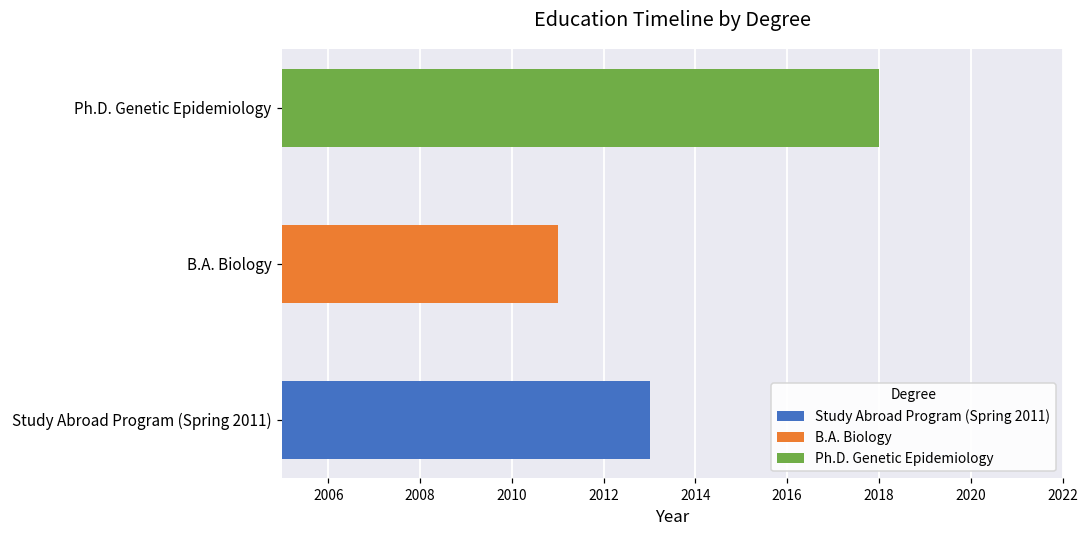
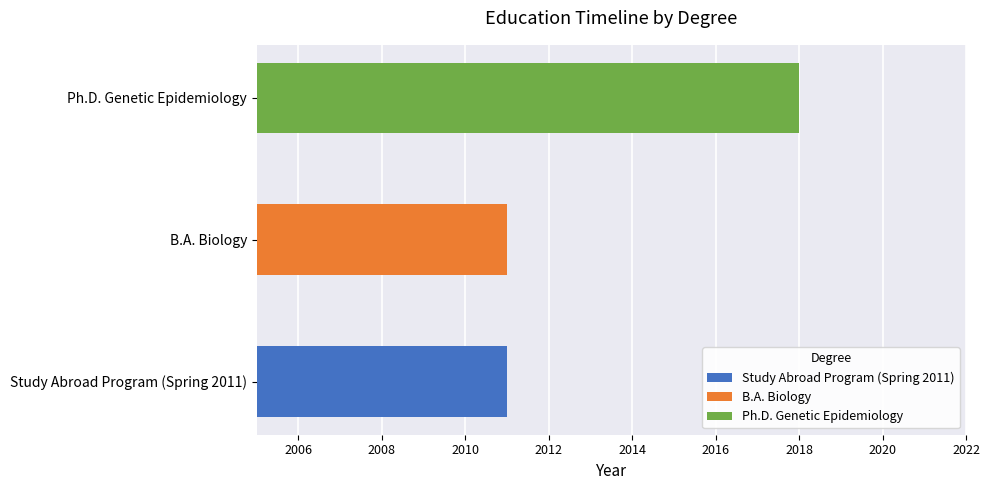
Study Abroad Program (Spring 2011): 2013 -> 2011
